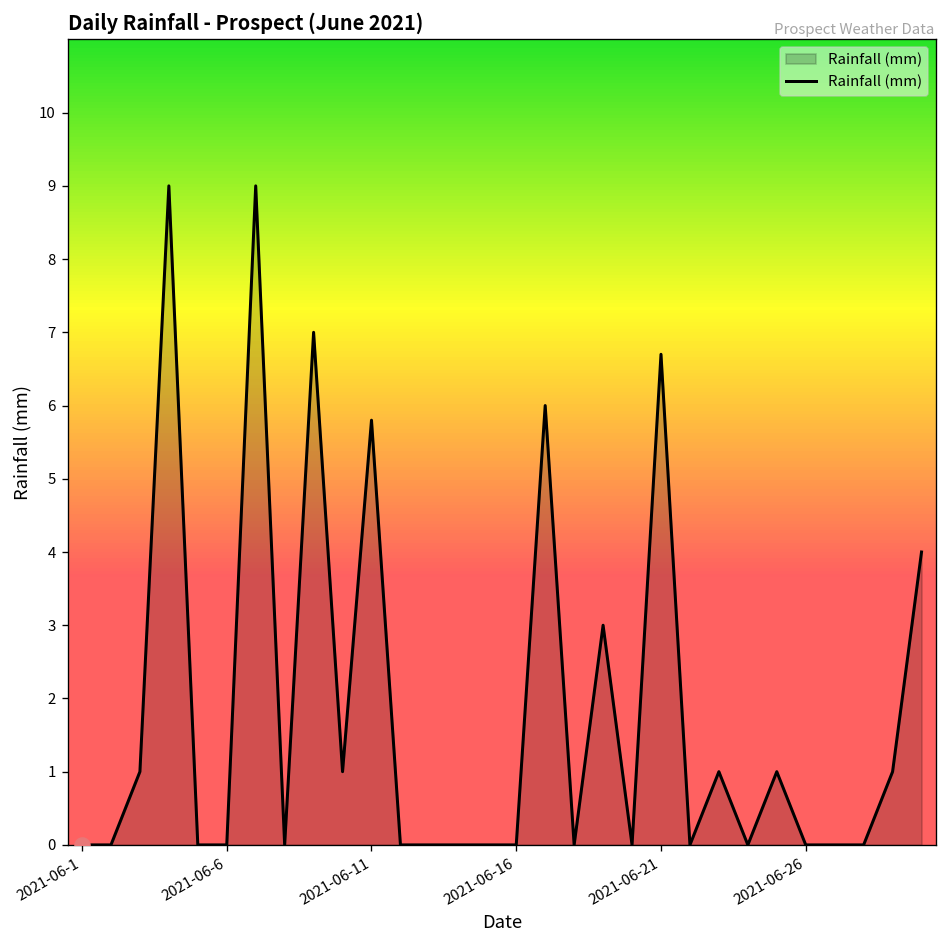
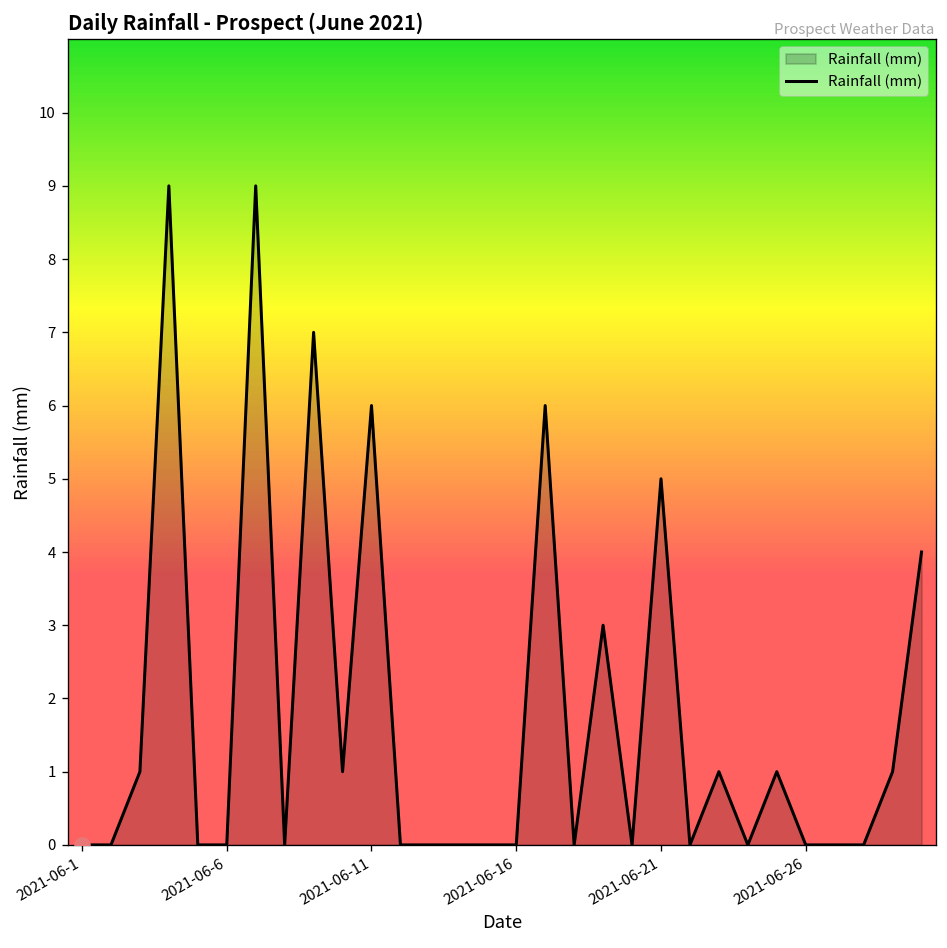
Rainfall (mm), 2021-06-11: 5.8 -> 6.0
Rainfall (mm), 2021-06-21: 6.7 -> 5.0
